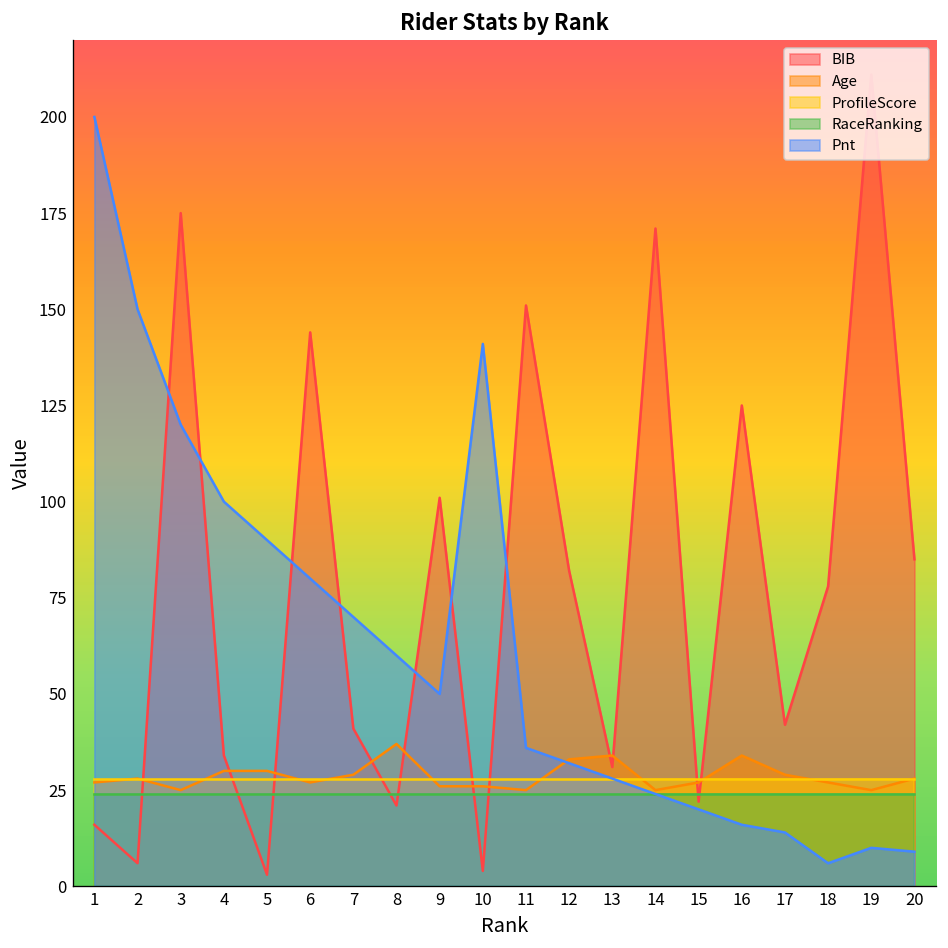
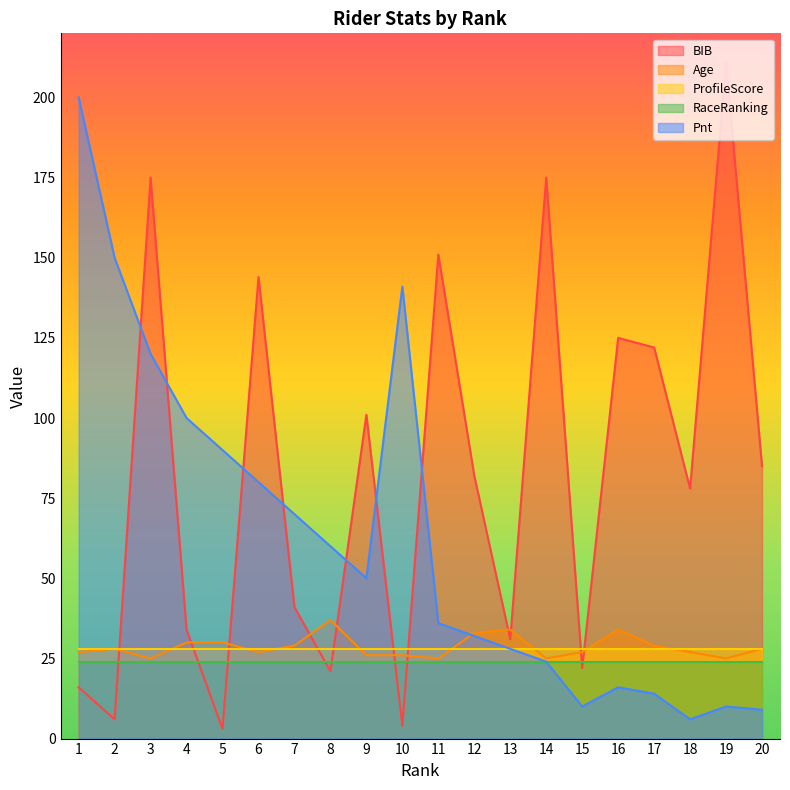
BIB, 14: 171 -> 175
Pnt, 15: 20 -> 10
BIB, 17: 42 -> 122
